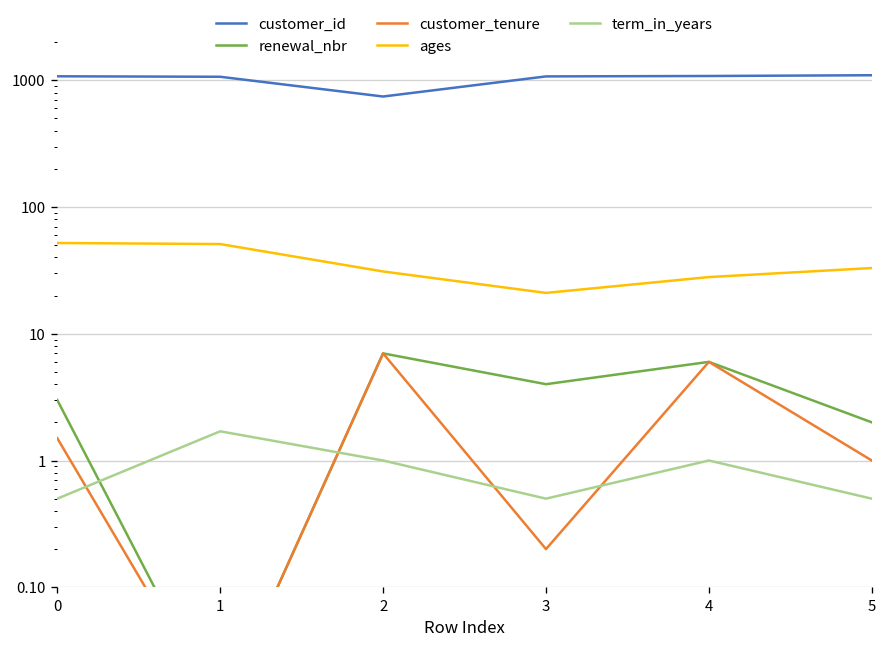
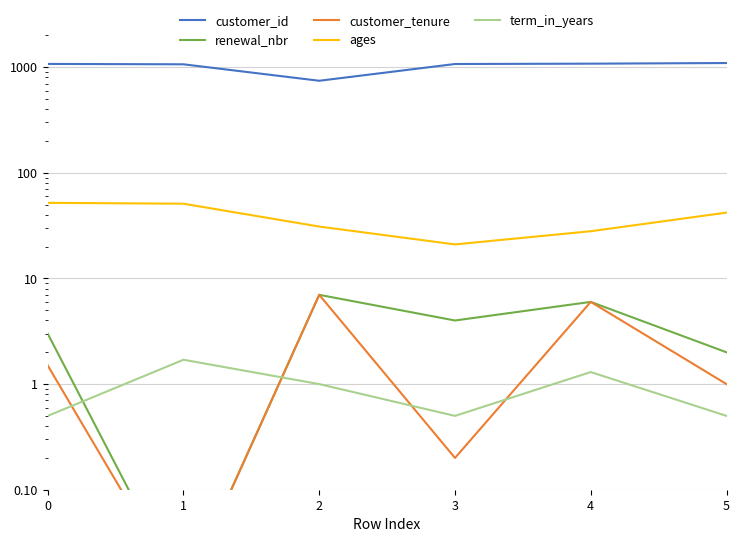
term_in_years, 4: 1.0 -> 1.3
ages, 5: 33 -> 42
